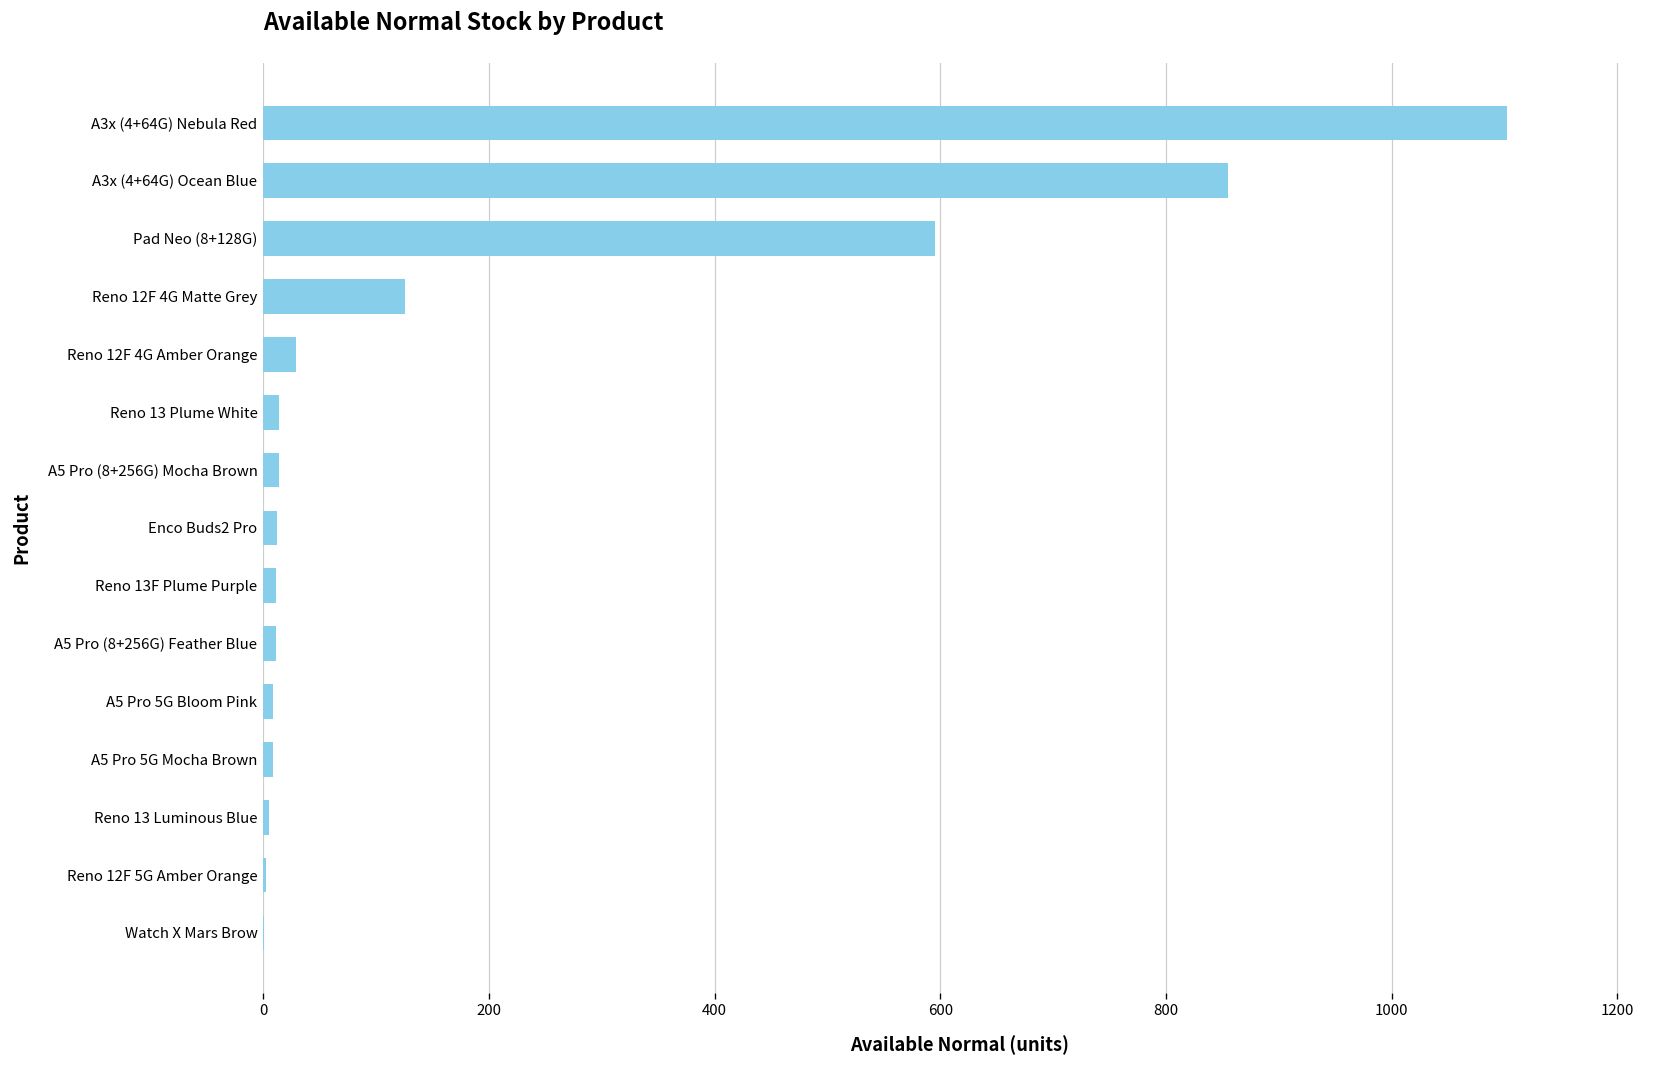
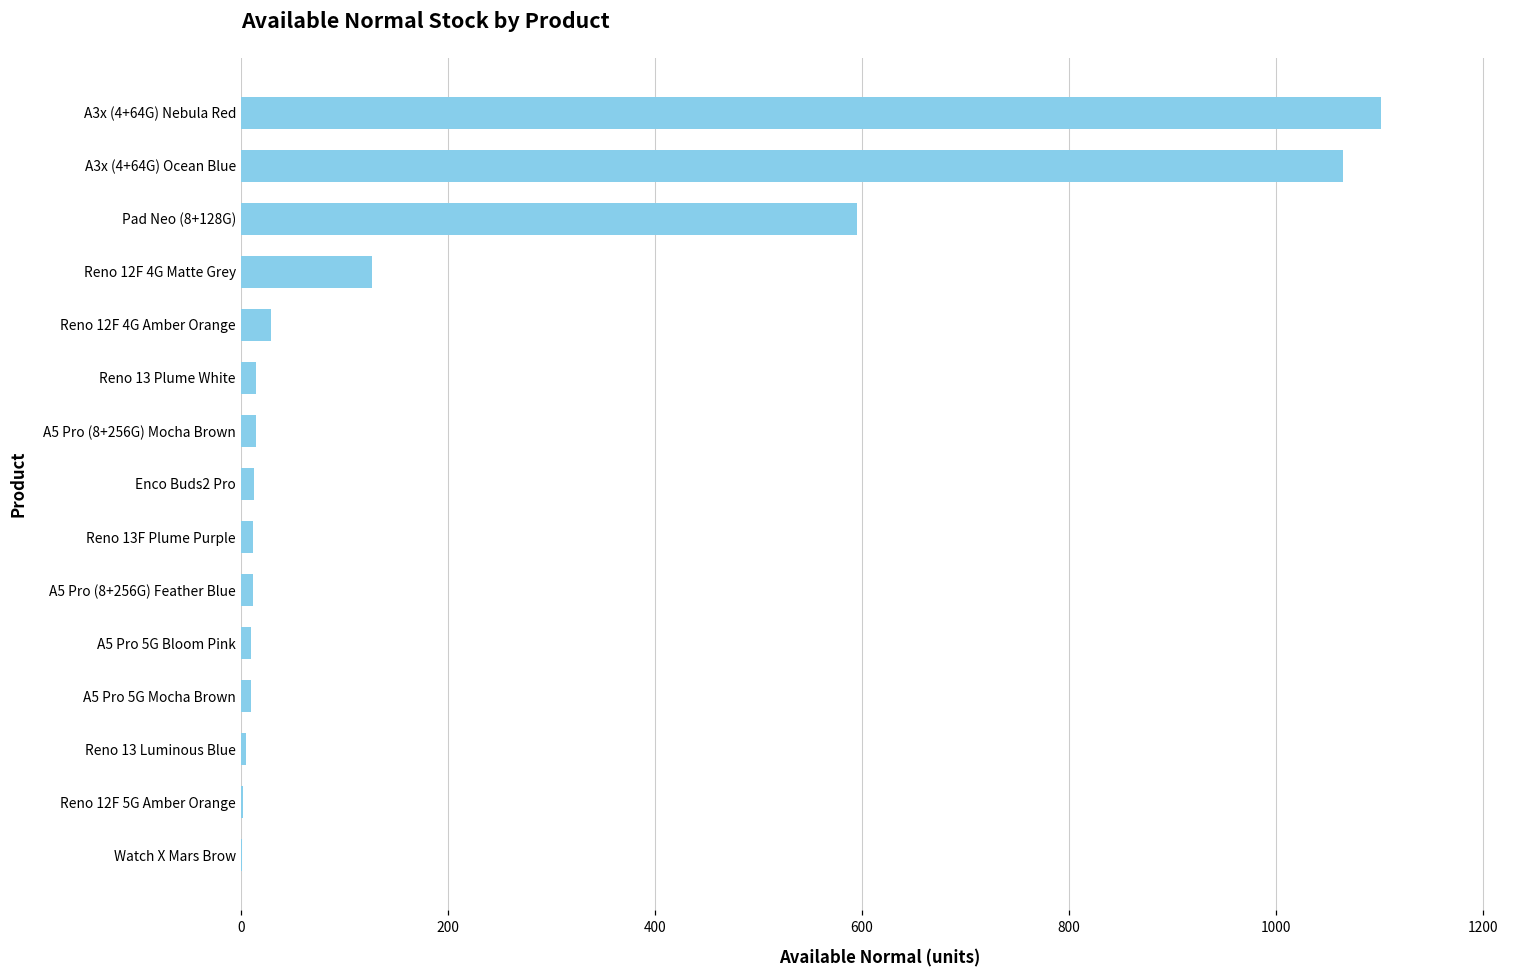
A3x (4+64G) Ocean Blue: 860 -> 1070
